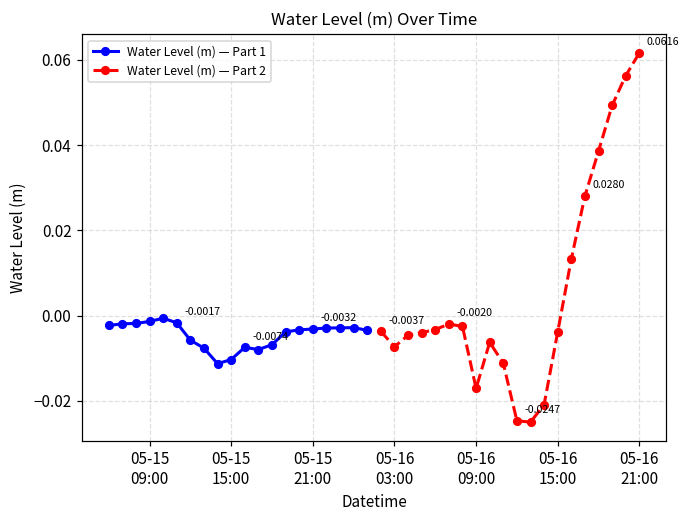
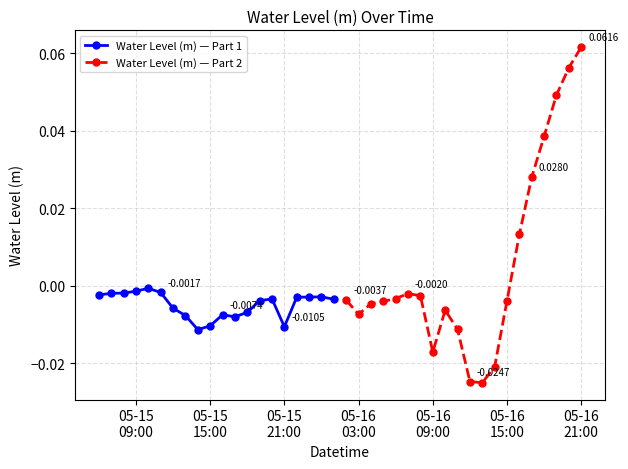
Water Level (m) — Part 1, 05-15 21:00: -0.0032 -> -0.0105
